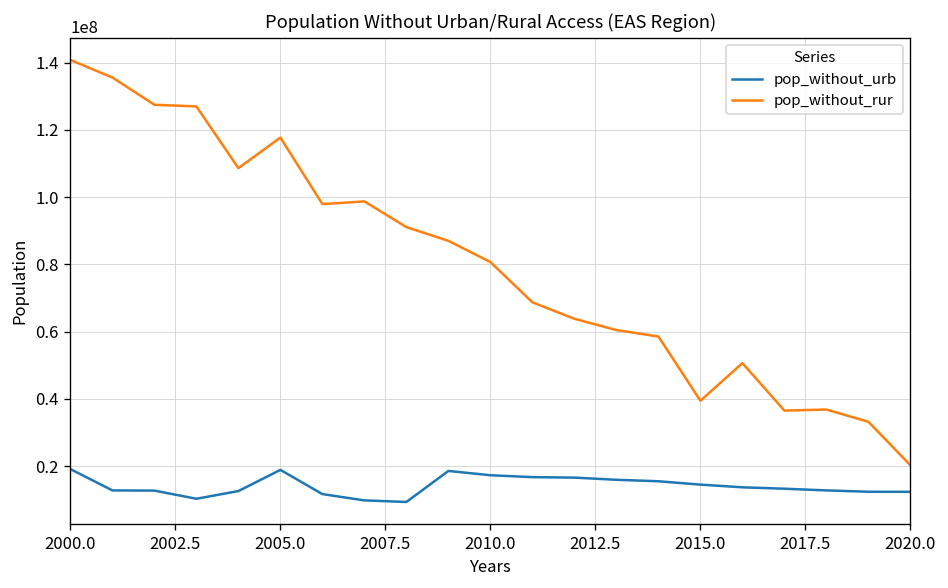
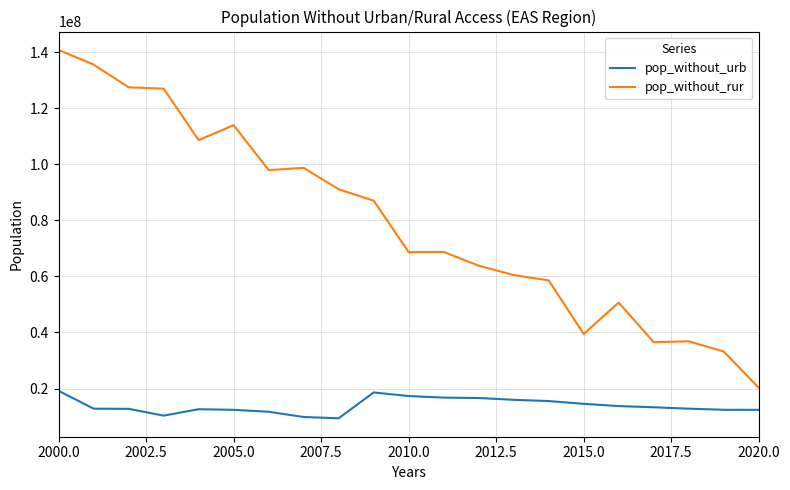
pop_without_urb, 2005.0: 19000000 -> 12000000
pop_without_rur, 2005.0: 118000000 -> 114000000
pop_without_rur, 2010.0: 81000000 -> 69000000
